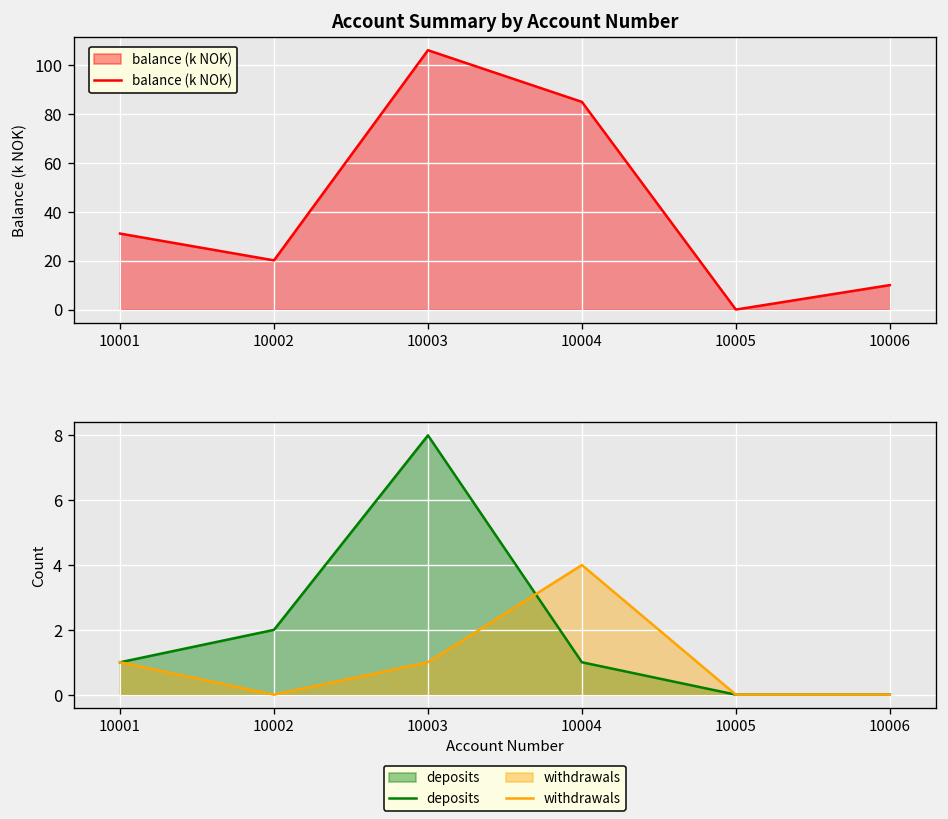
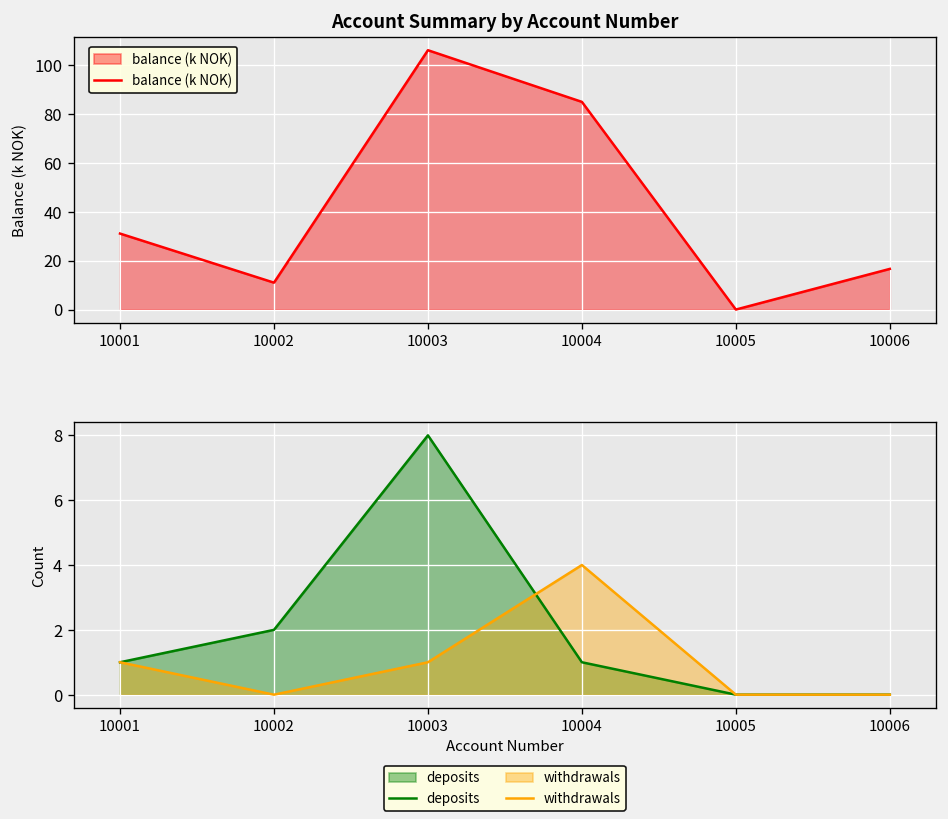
Account Summary by Account Number, 10002: 20 -> 11
Account Summary by Account Number, 10006: 10 -> 17
